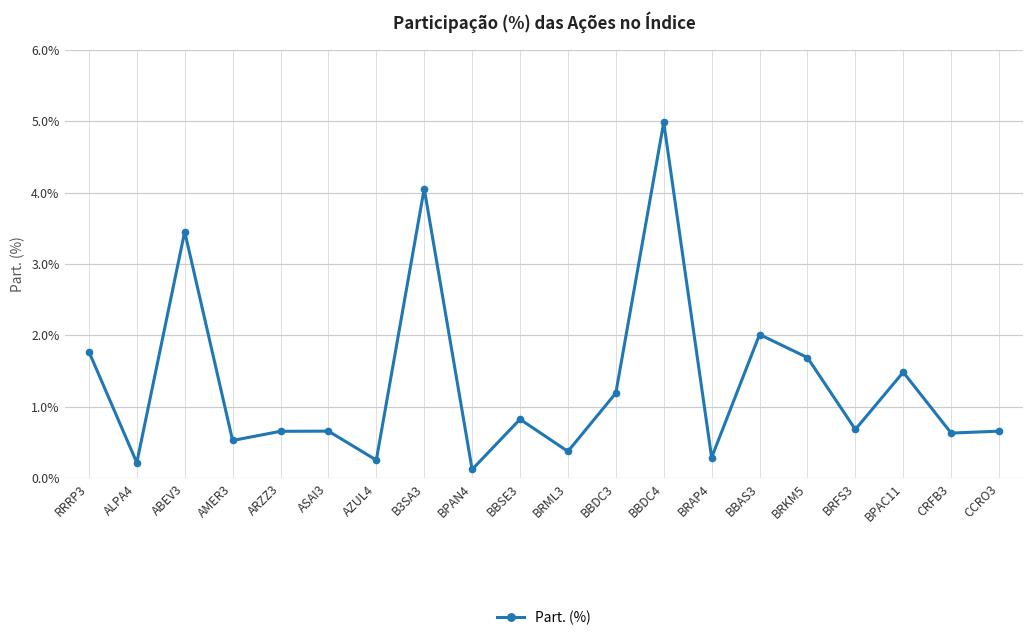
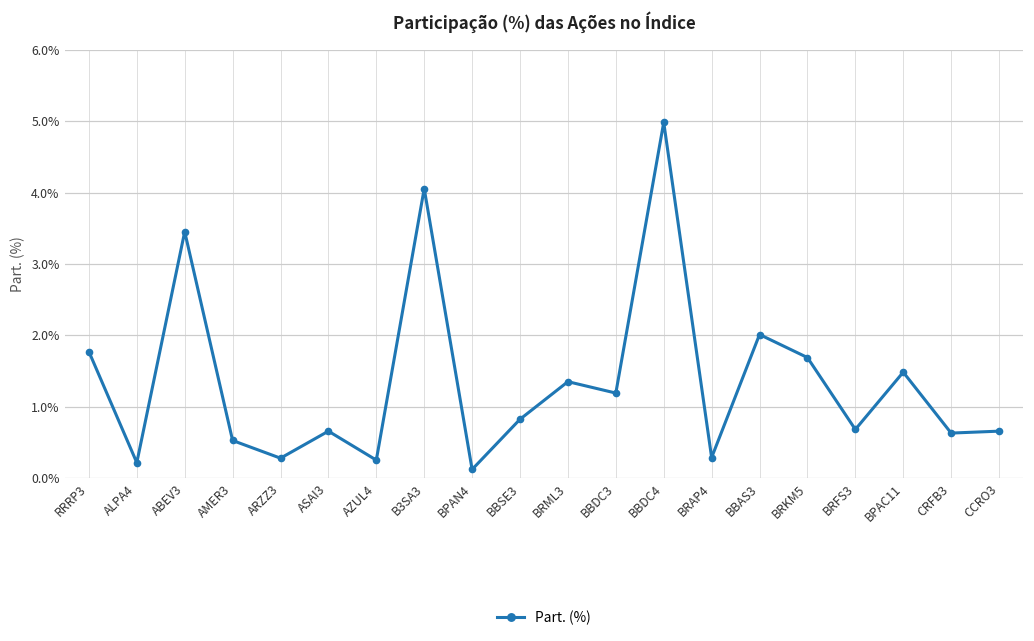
ARZZ3: 0.7% -> 0.3%
BRML3: 0.4% -> 1.4%
